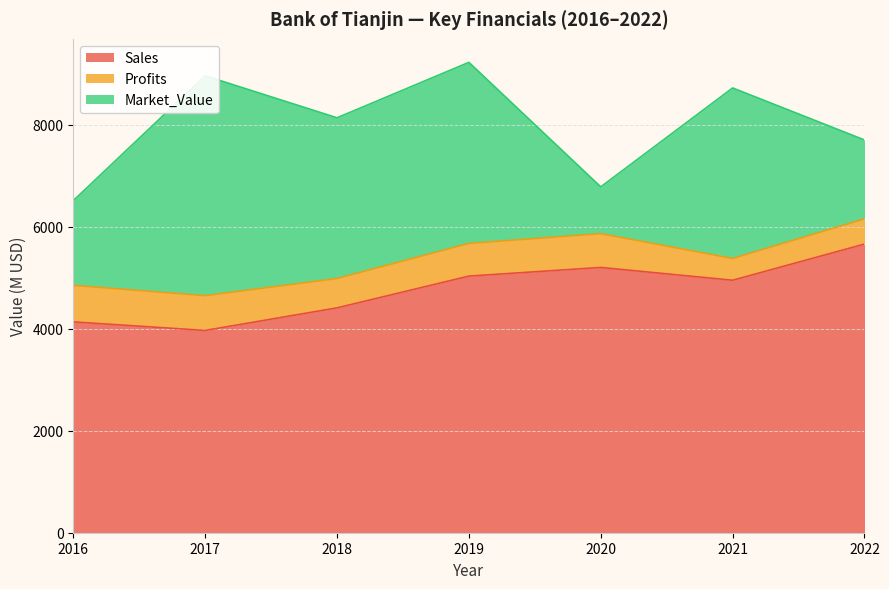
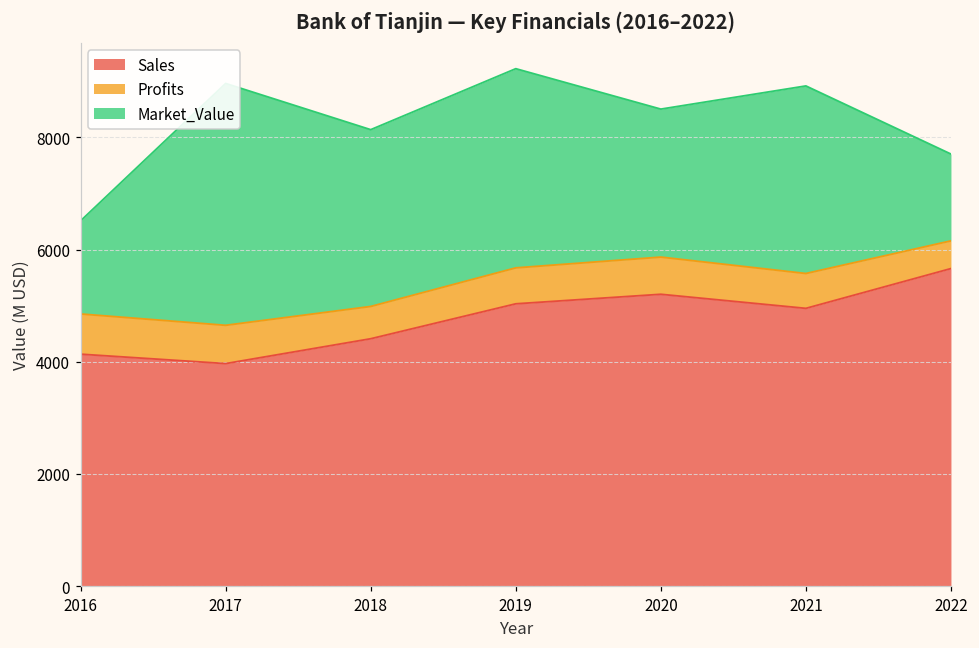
Market_Value, 2020: 900 -> 2600
Profits, 2021: 400 -> 600
